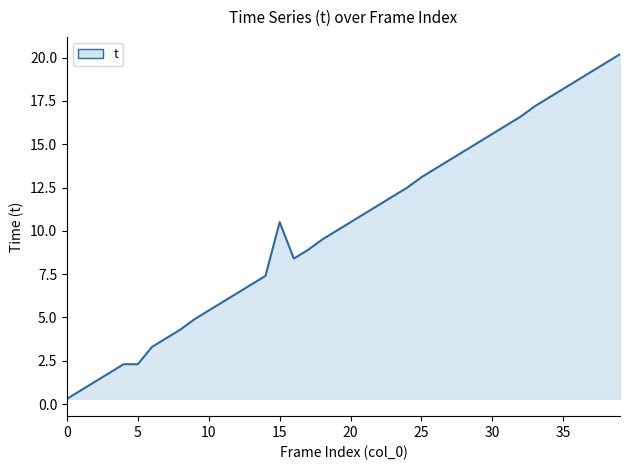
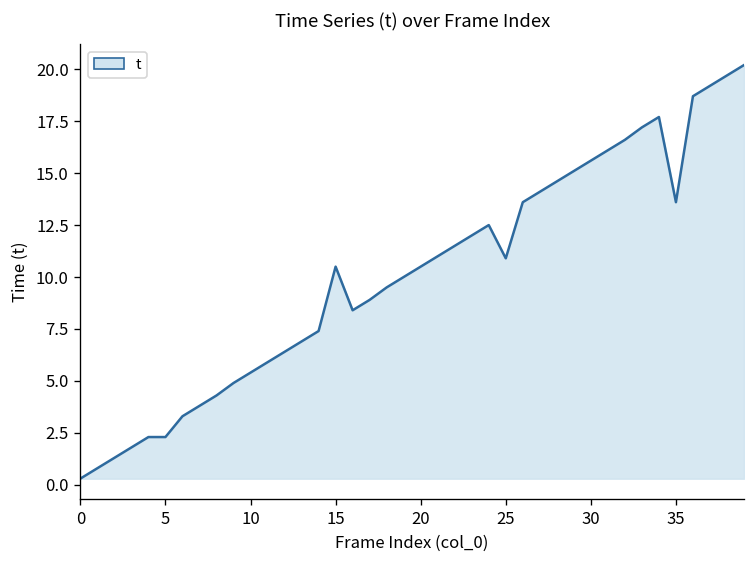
25: 13.1 -> 10.9
35: 18.2 -> 13.6
